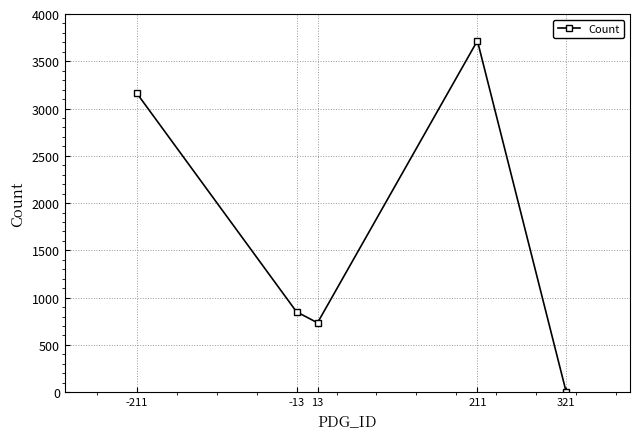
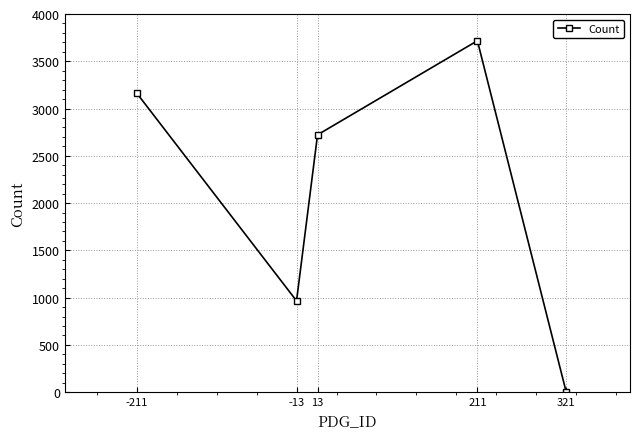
-13: 900 -> 1000
13: 700 -> 2700
